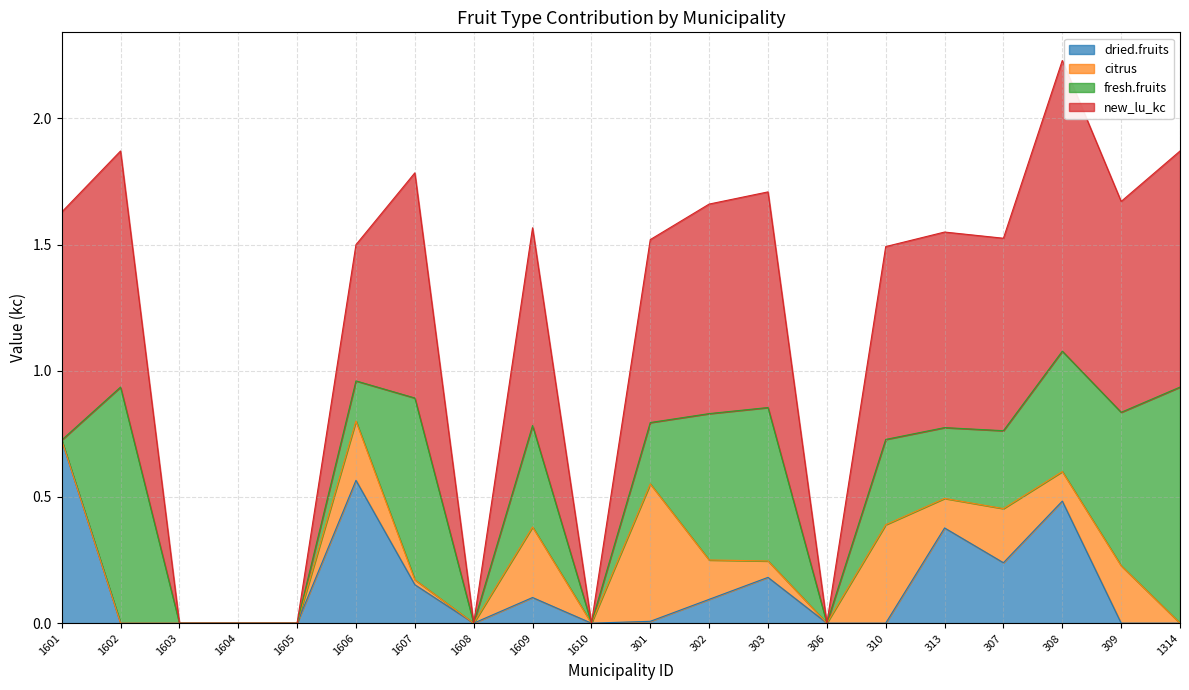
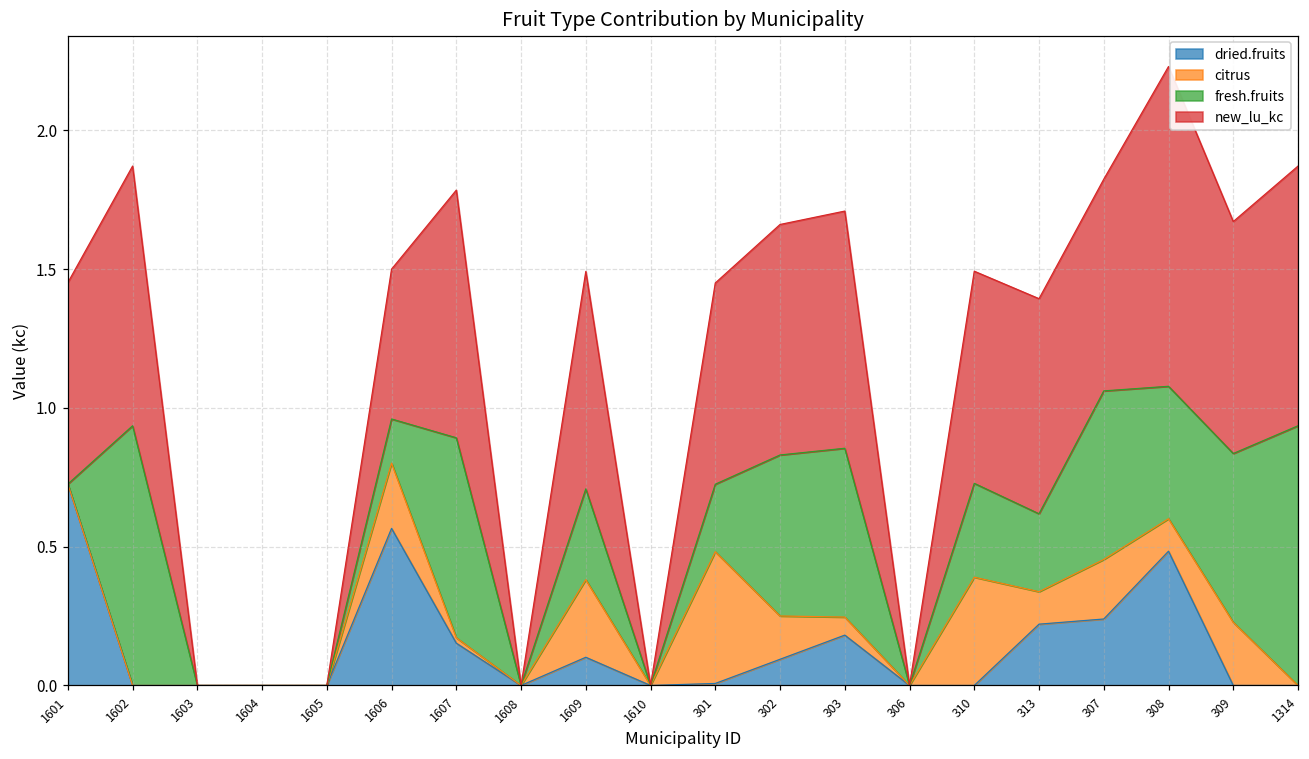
new_lu_kc, 1601: 0.90 -> 0.73
fresh.fruits, 1609: 0.40 -> 0.33
citrus, 301: 0.54 -> 0.47
dried.fruits, 313: 0.38 -> 0.22
fresh.fruits, 307: 0.31 -> 0.61
